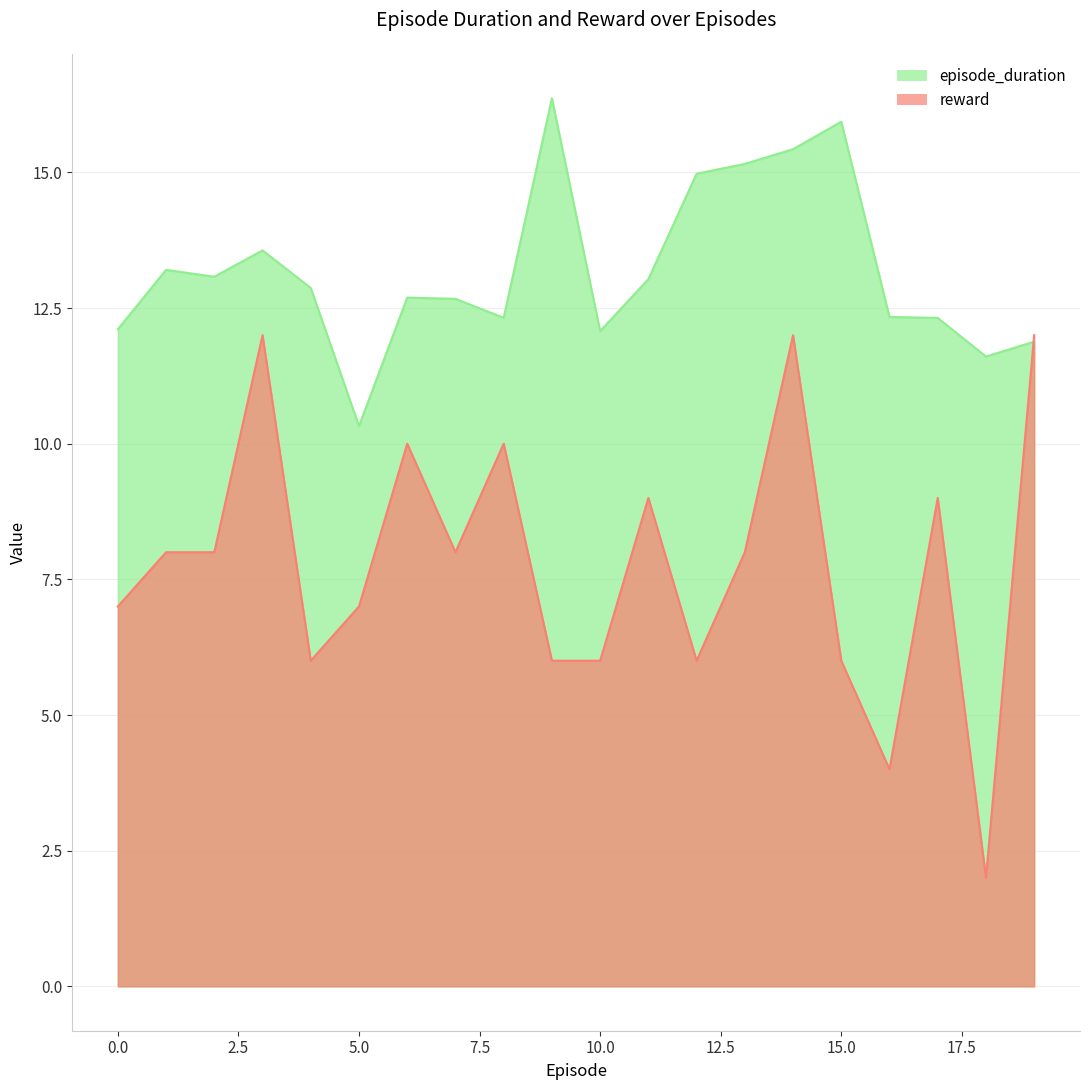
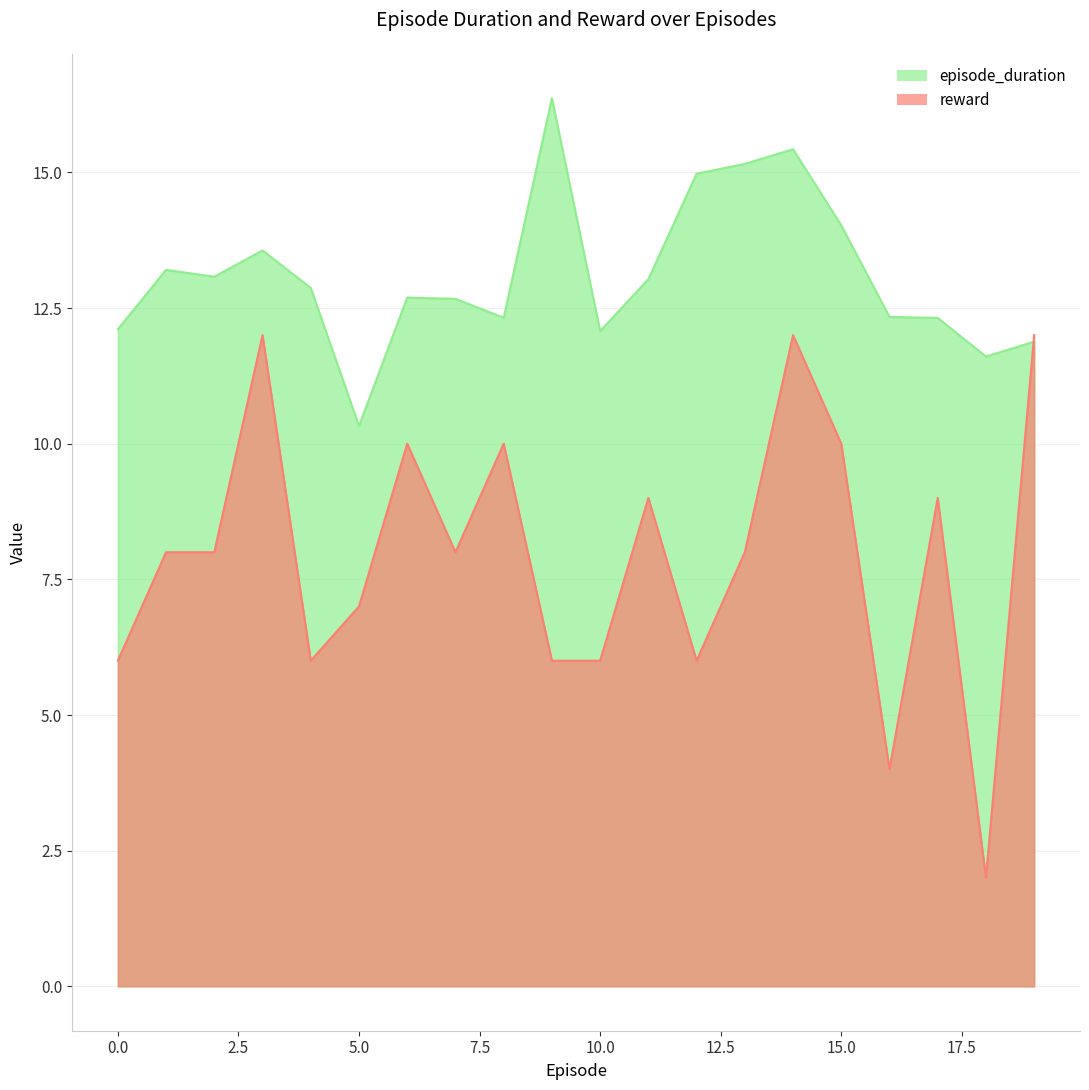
reward, 0.0: 7 -> 6
episode_duration, 15.0: 15.9 -> 14.0
reward, 15.0: 6 -> 10
